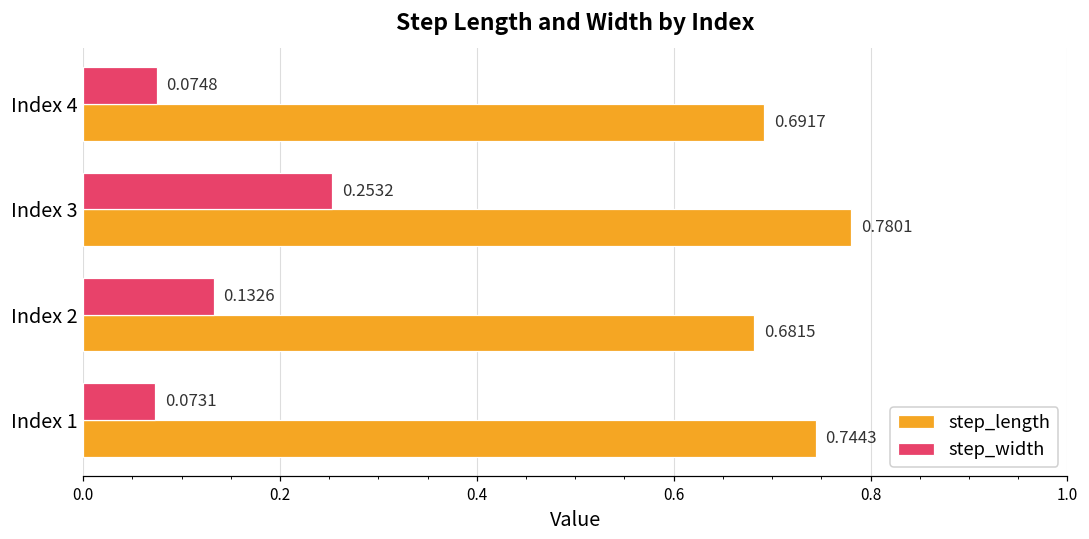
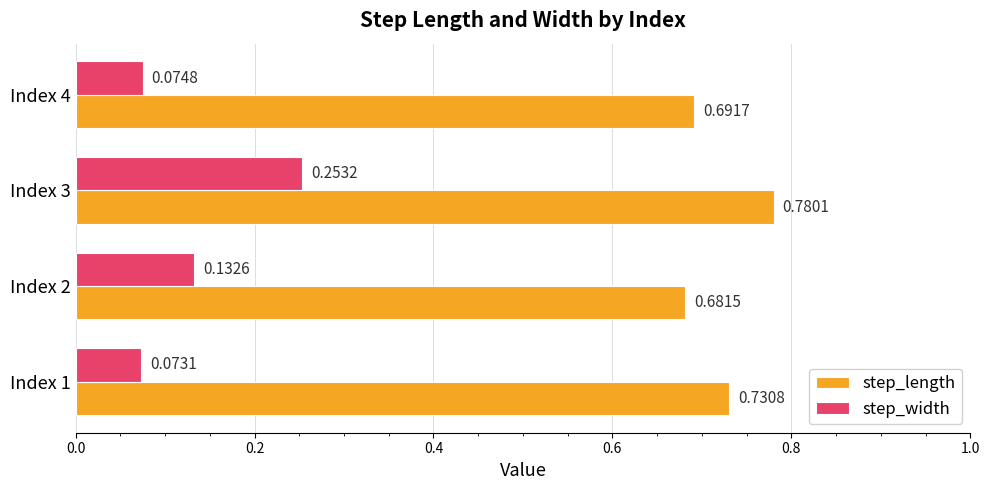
step_length, Index 1: 0.7443 -> 0.7308
